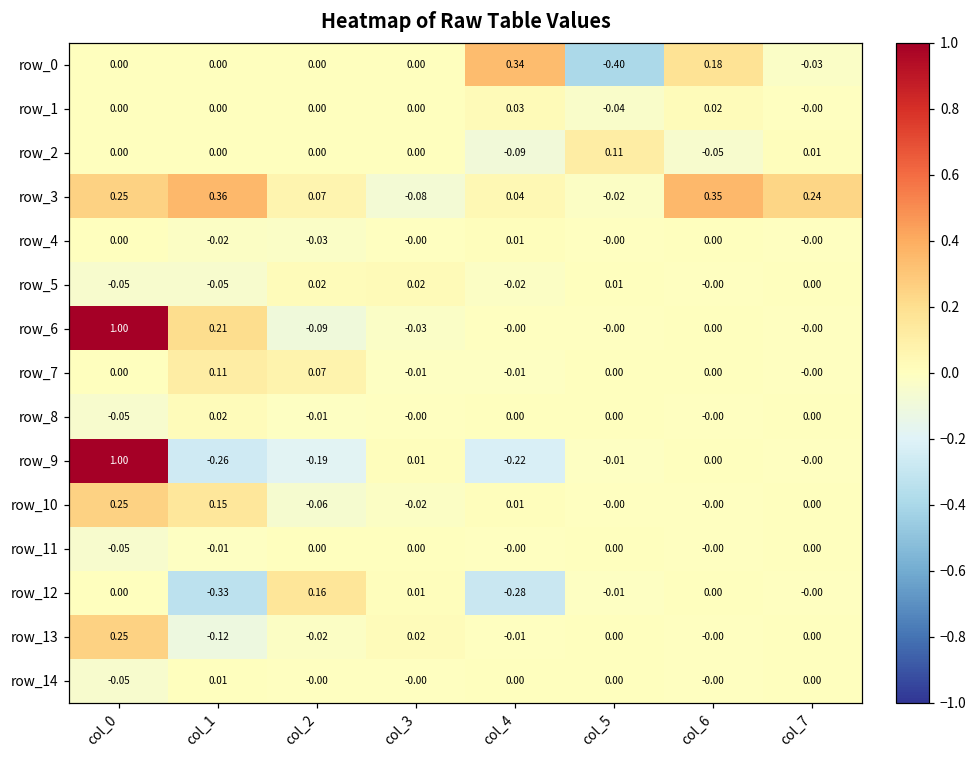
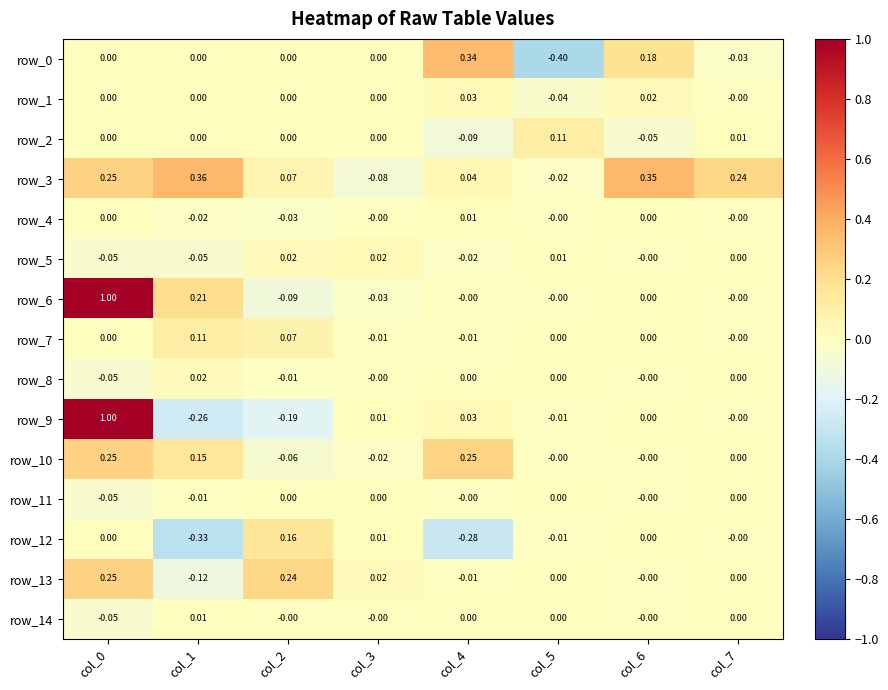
row_9, col_4: -0.22 -> 0.03
row_10, col_4: 0.01 -> 0.25
row_13, col_2: -0.02 -> 0.24
